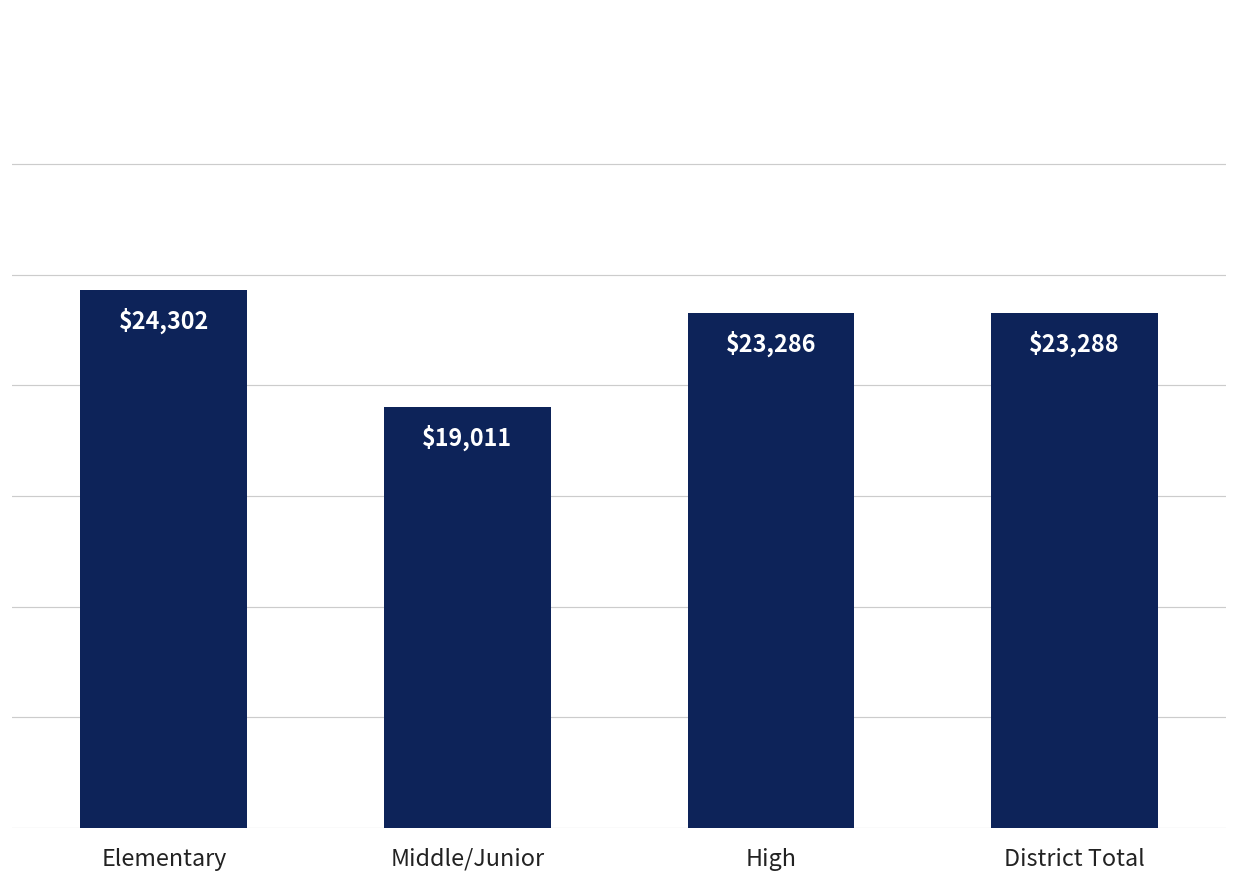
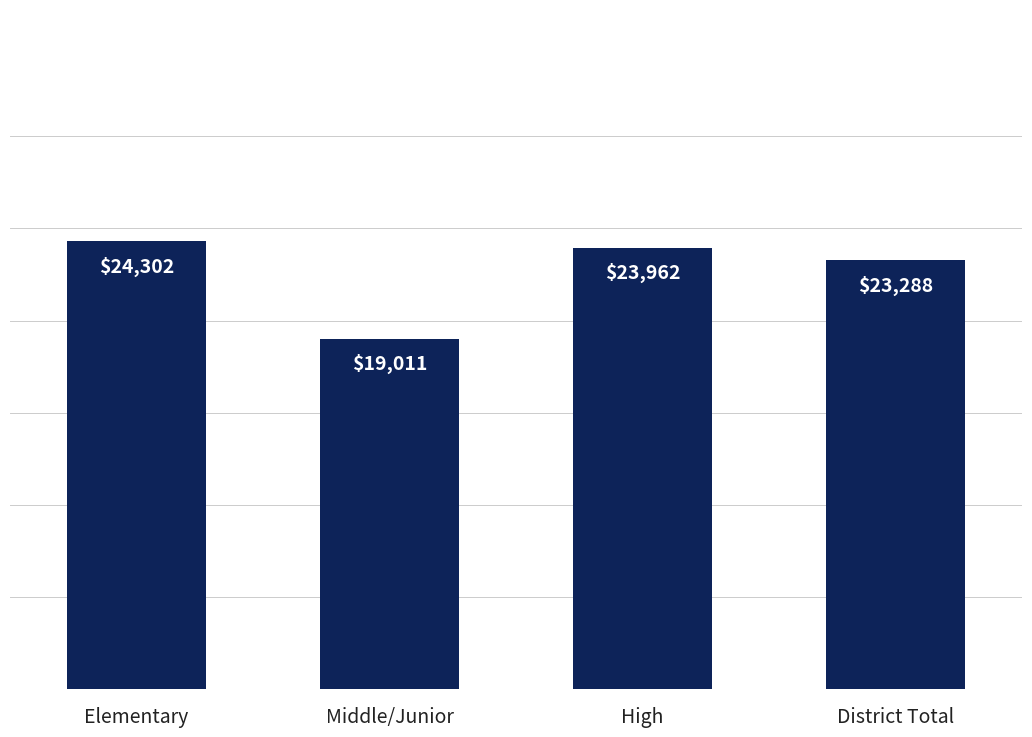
High: $23,286 -> $23,962
